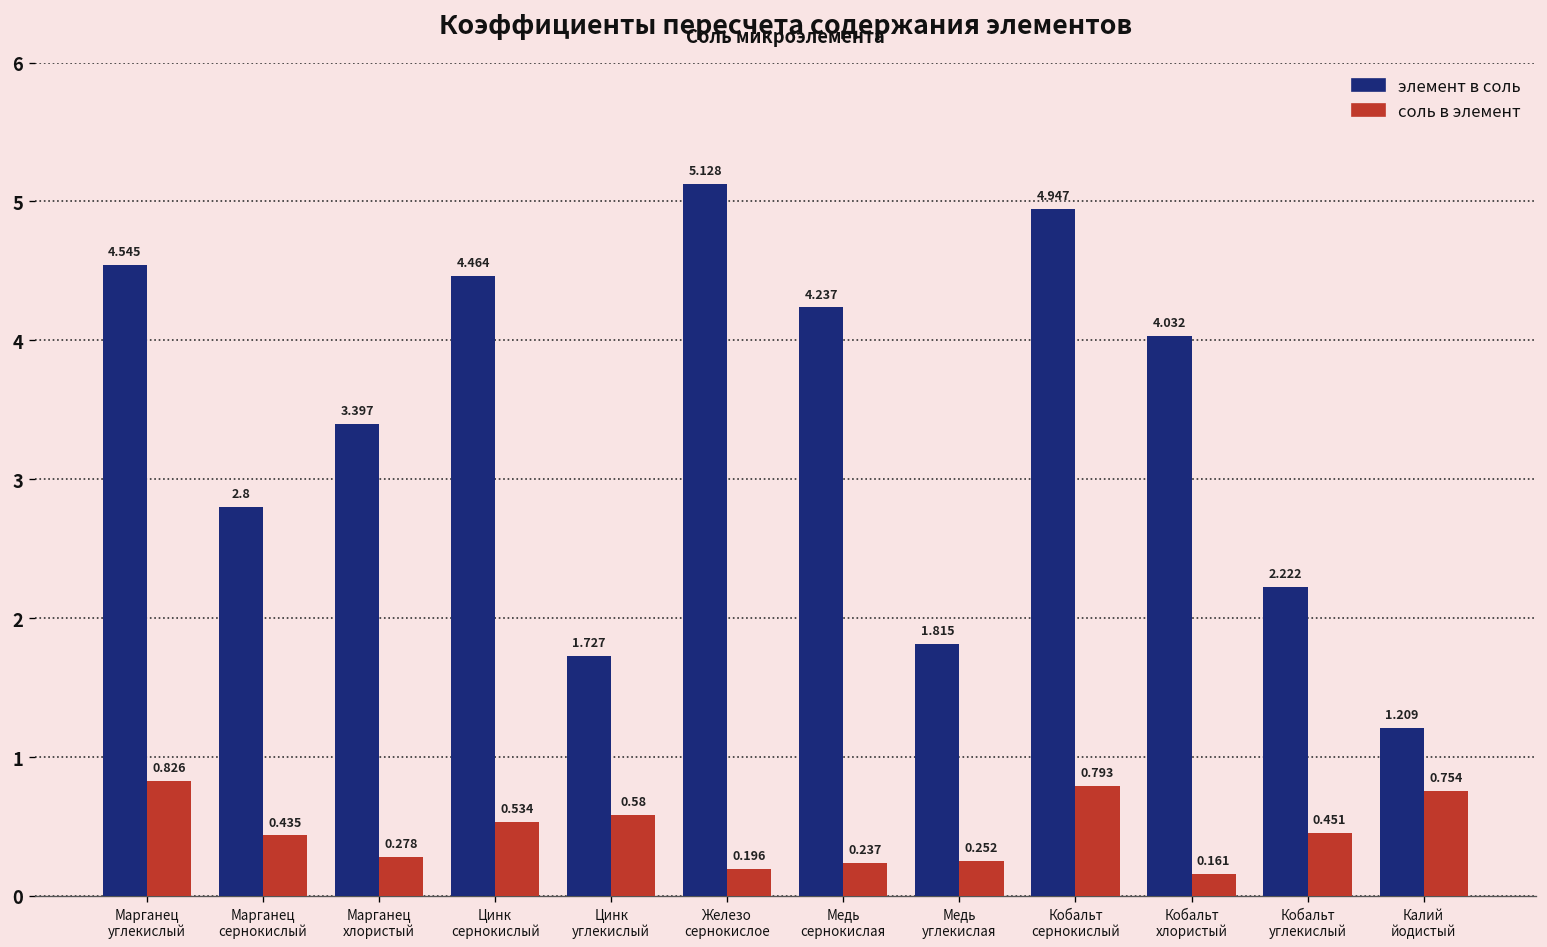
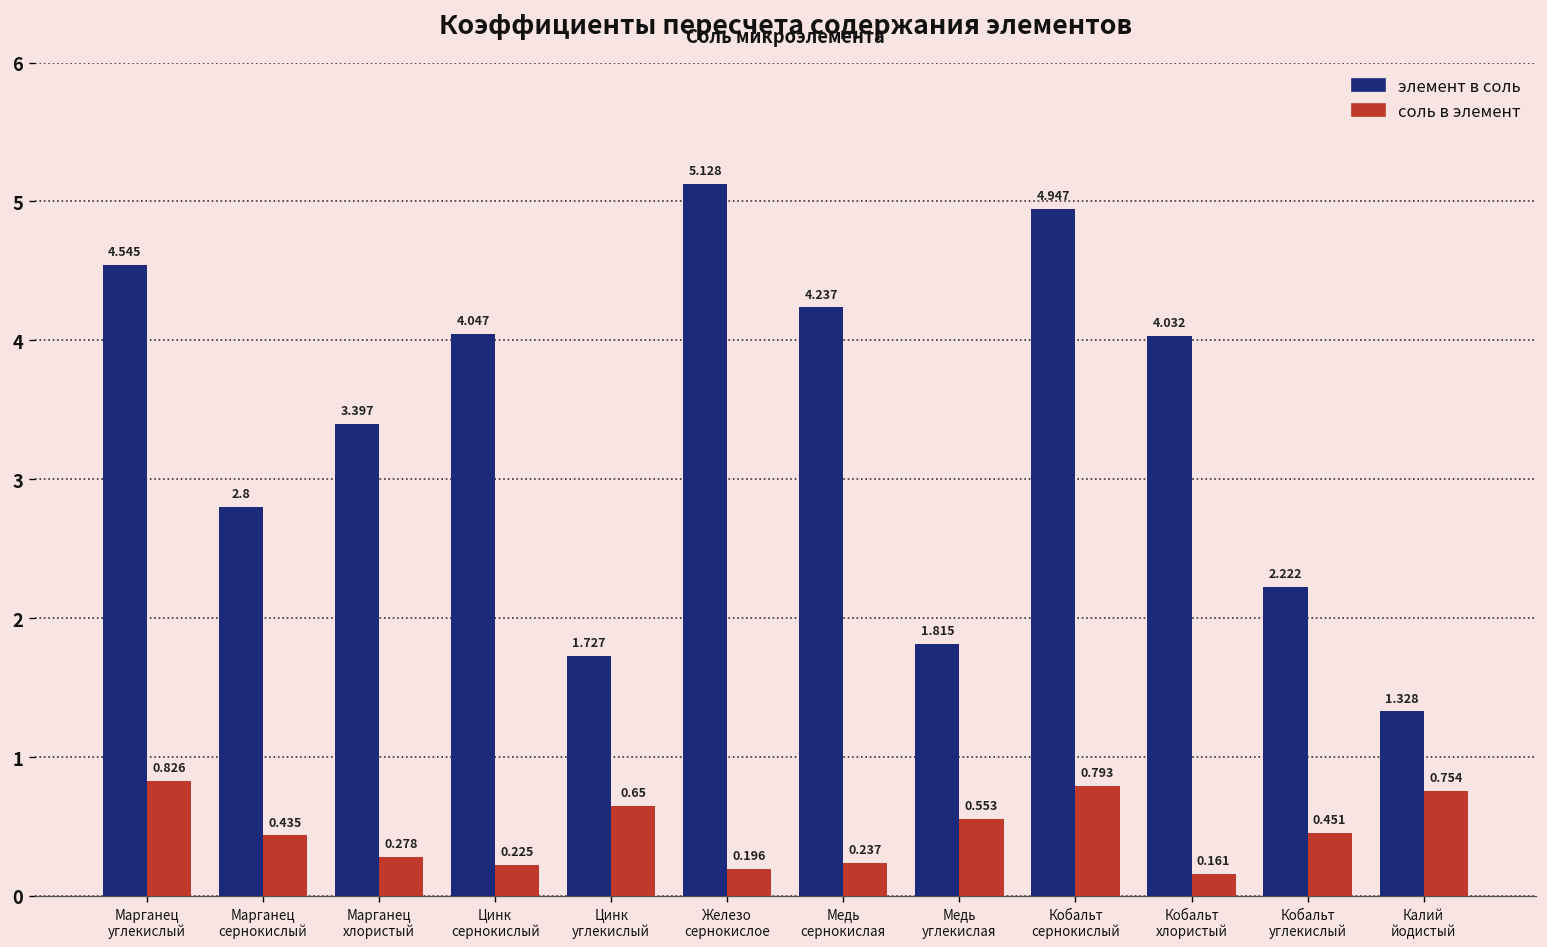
элемент в соль, Цинк сернокислый: 4.464 -> 4.047
соль в элемент, Цинк сернокислый: 0.534 -> 0.225
соль в элемент, Цинк углекислый: 0.58 -> 0.65
соль в элемент, Медь углекислая: 0.252 -> 0.553
элемент в соль, Калий йодистый: 1.209 -> 1.328
